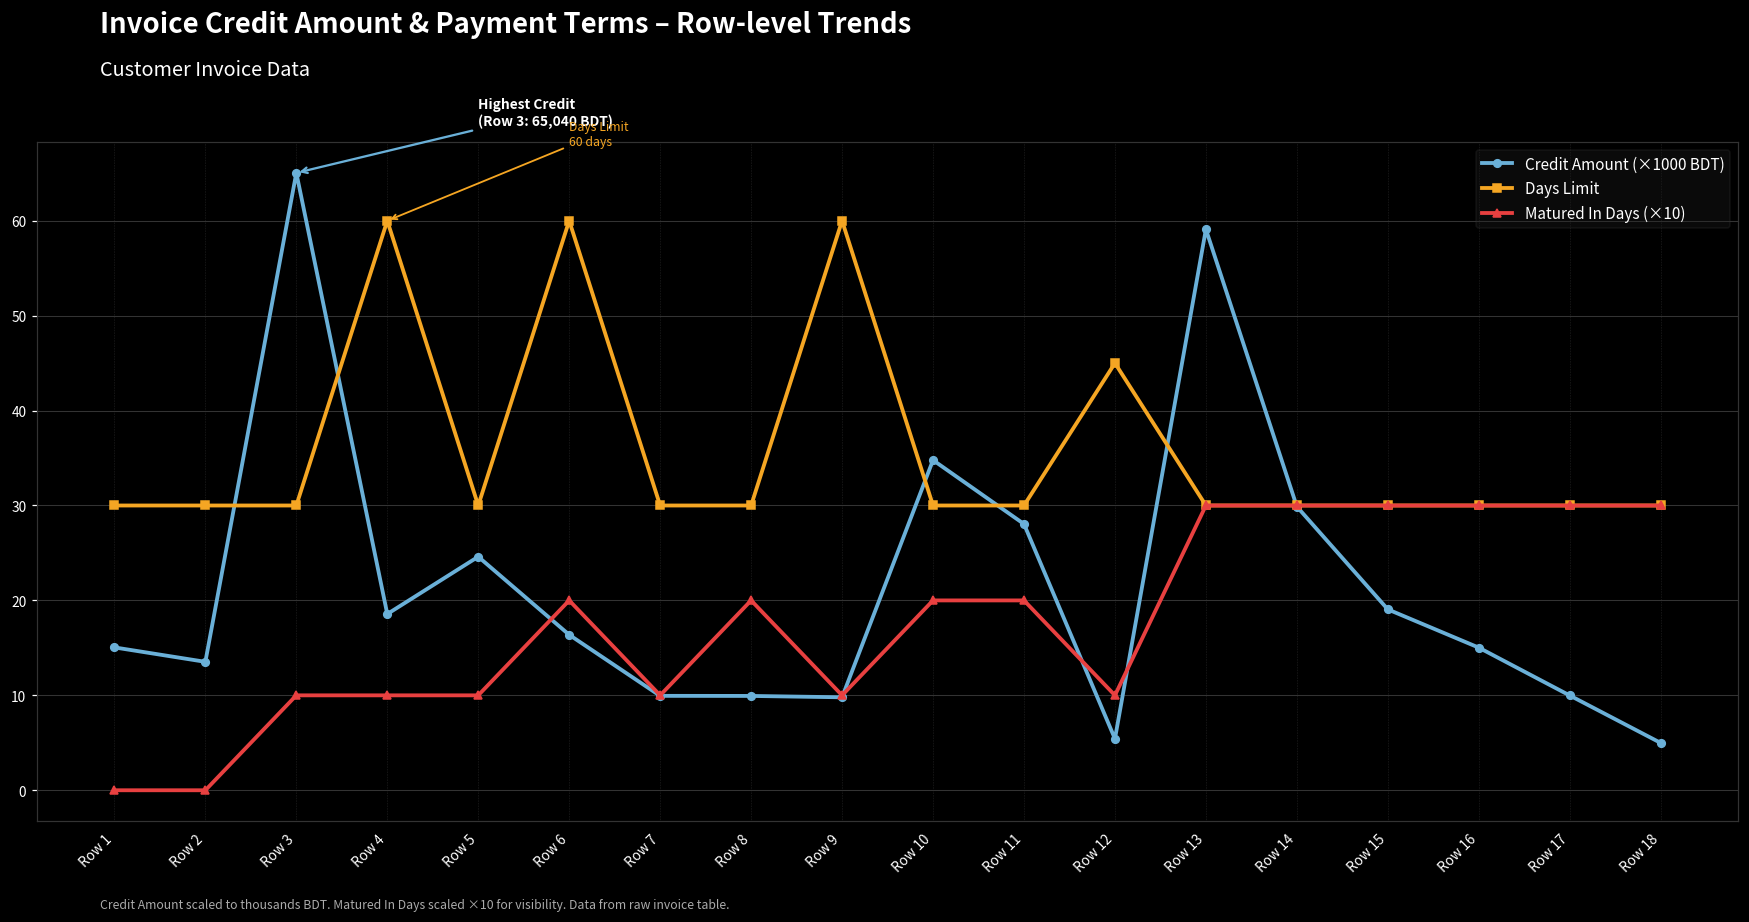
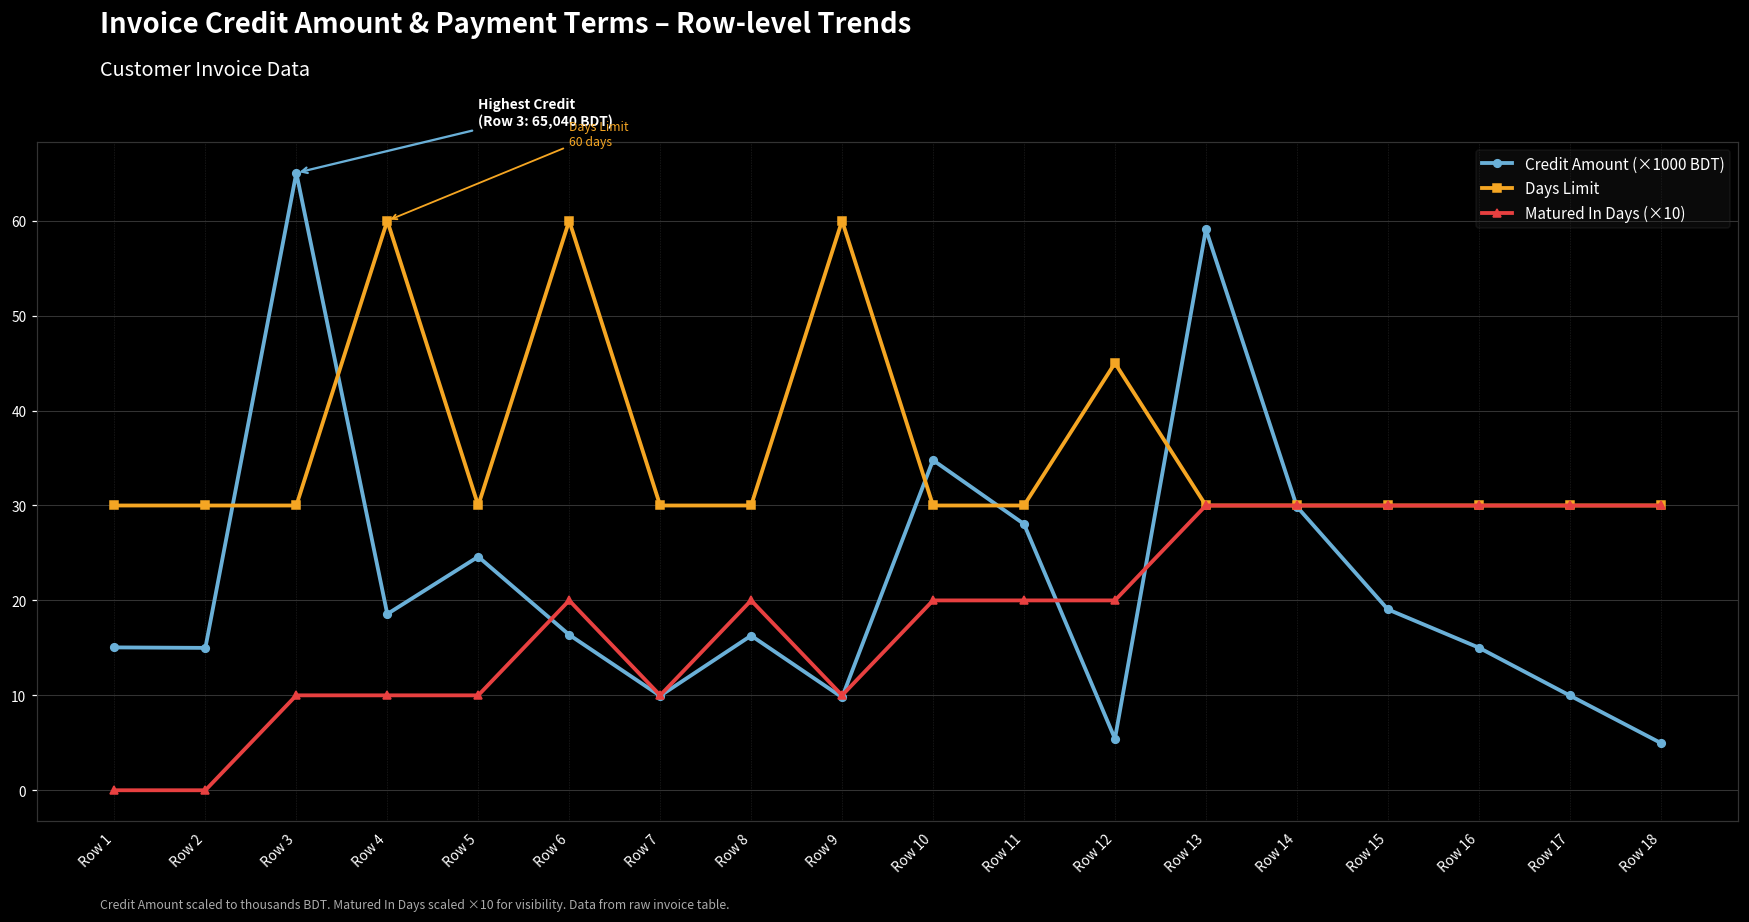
Credit Amount (×1000 BDT), Row 2: 14 -> 15
Credit Amount (×1000 BDT), Row 8: 10 -> 16
Matured In Days (×10), Row 12: 10 -> 20
